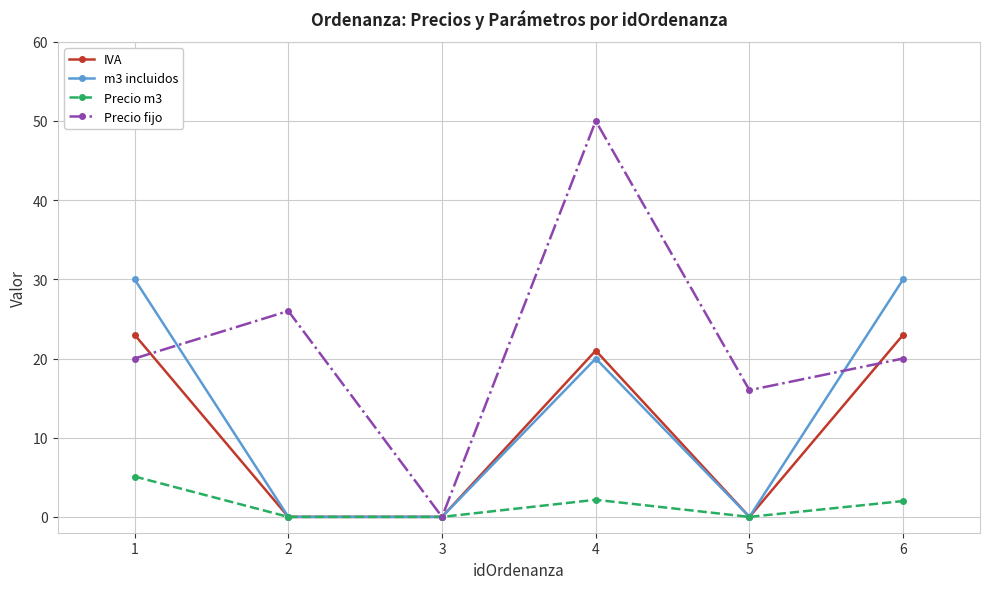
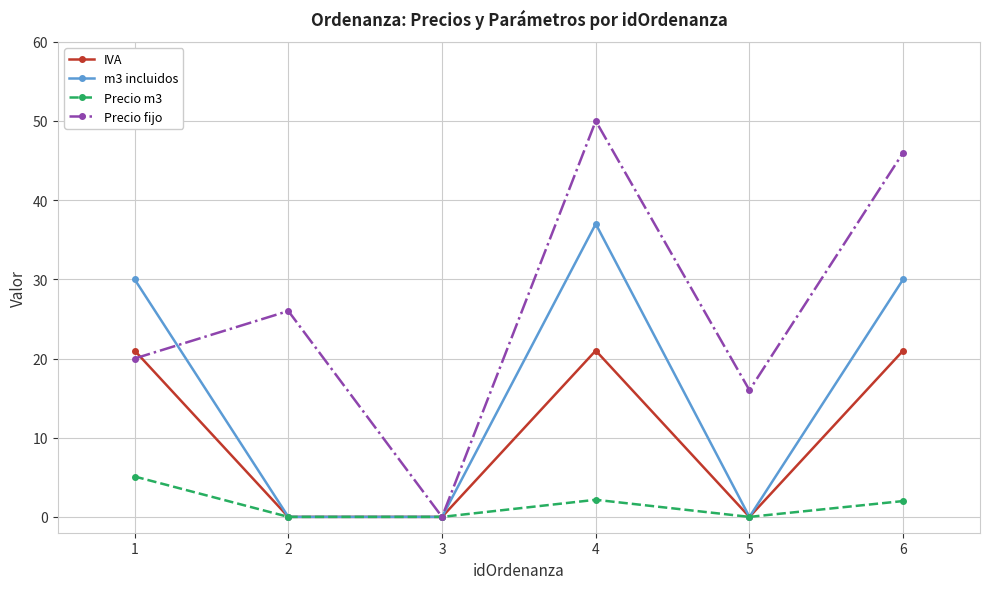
IVA, 1: 23 -> 21
m3 incluidos, 4: 20 -> 37
IVA, 6: 23 -> 21
Precio fijo, 6: 20 -> 46
